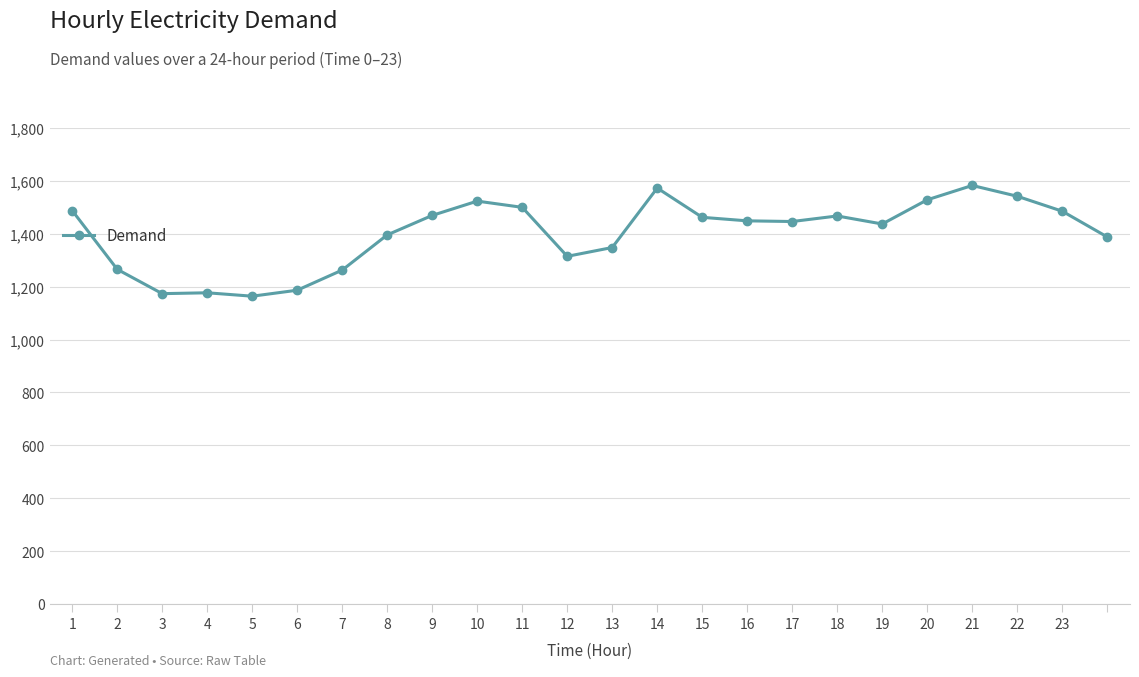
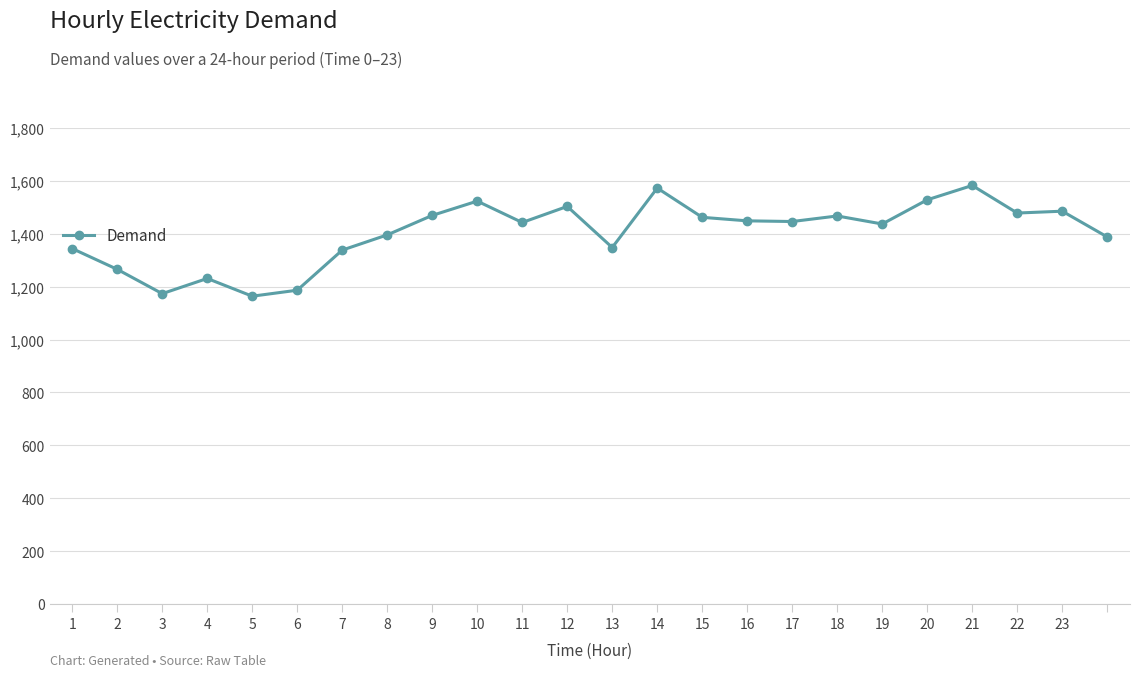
1: 1,490 -> 1,340
4: 1,180 -> 1,230
7: 1,260 -> 1,340
11: 1,500 -> 1,440
12: 1,310 -> 1,500
22: 1,540 -> 1,480
